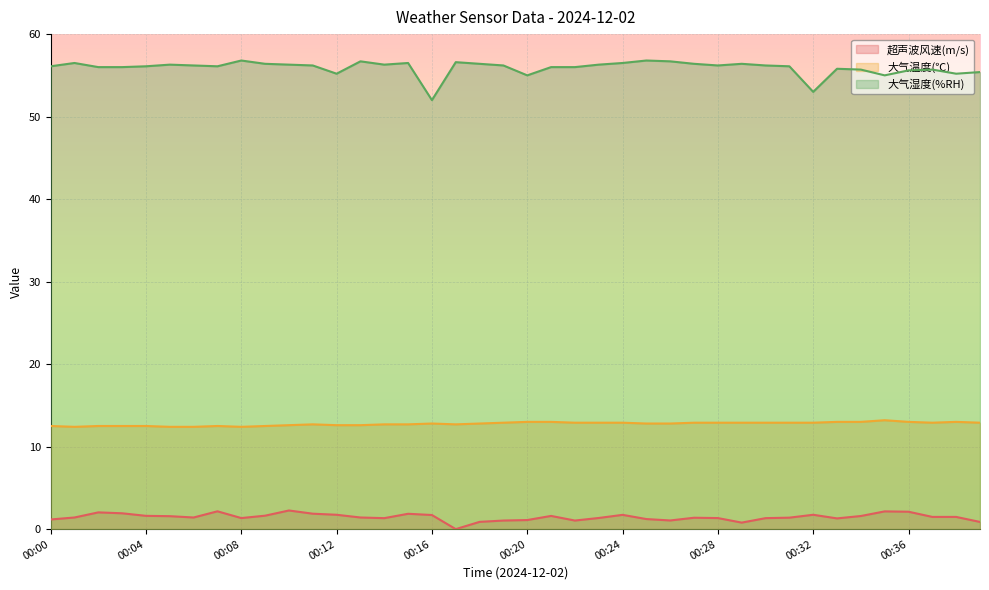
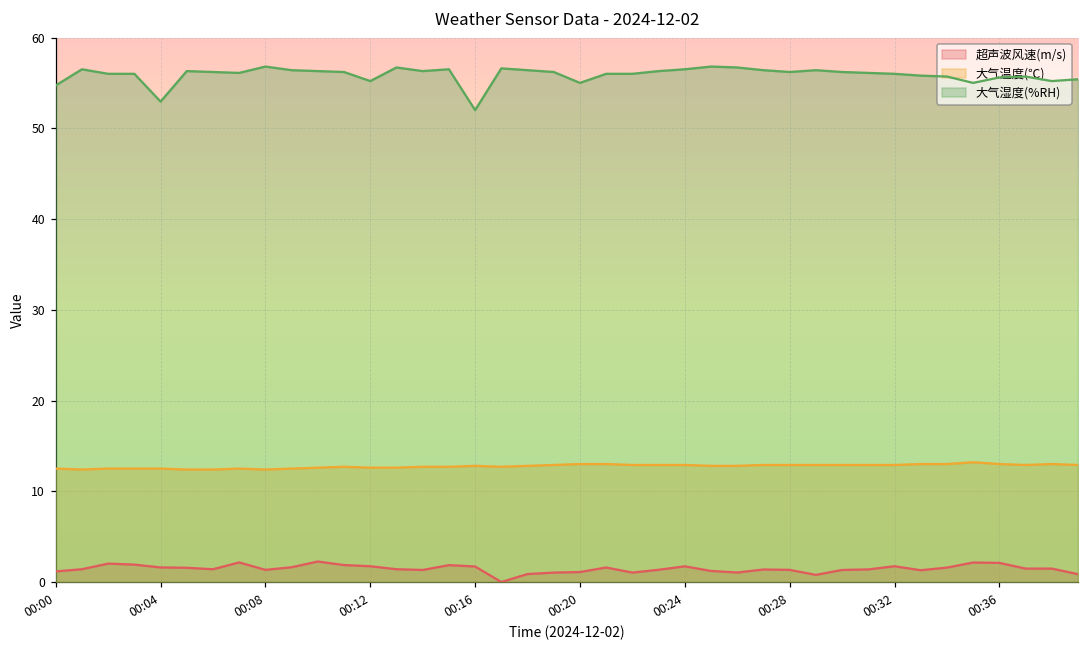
大气湿度(%RH), 00:00: 56 -> 55
大气湿度(%RH), 00:04: 56 -> 53
大气湿度(%RH), 00:32: 53 -> 56
